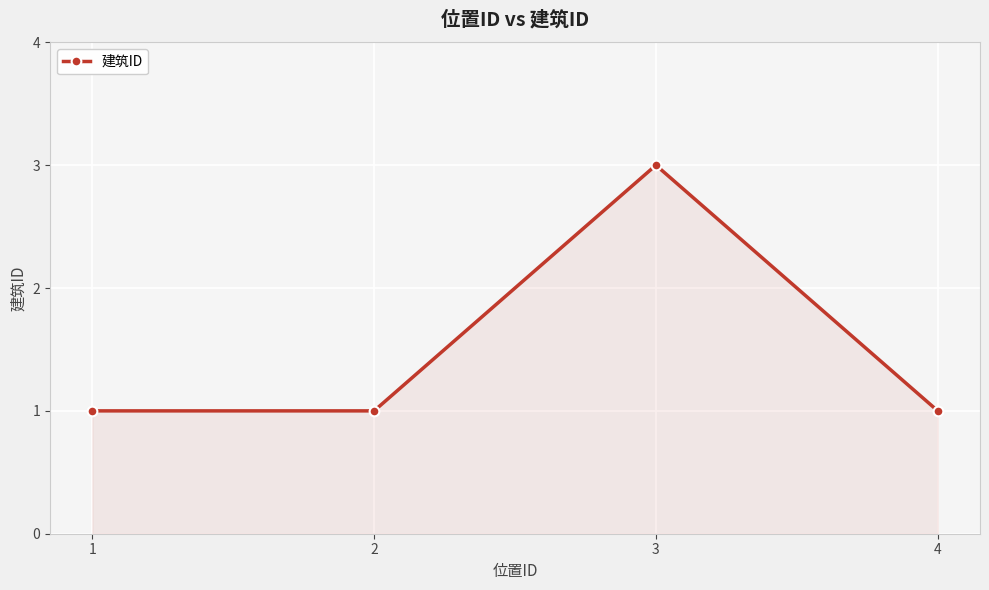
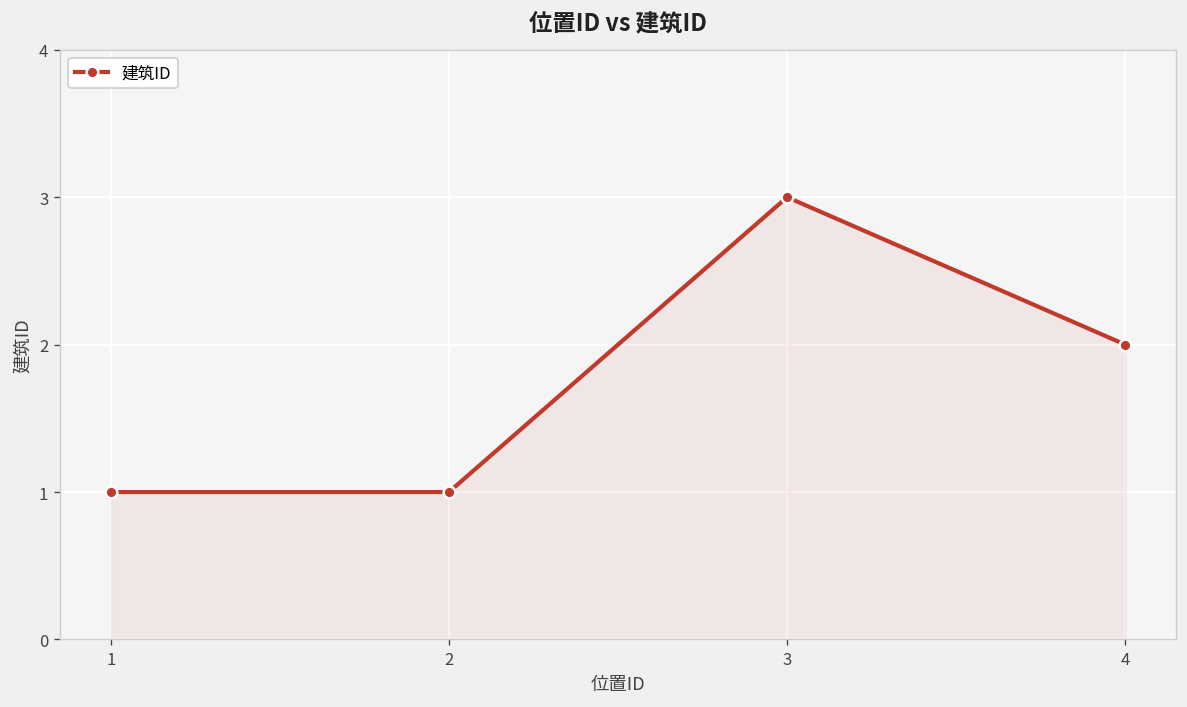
4: 1 -> 2
